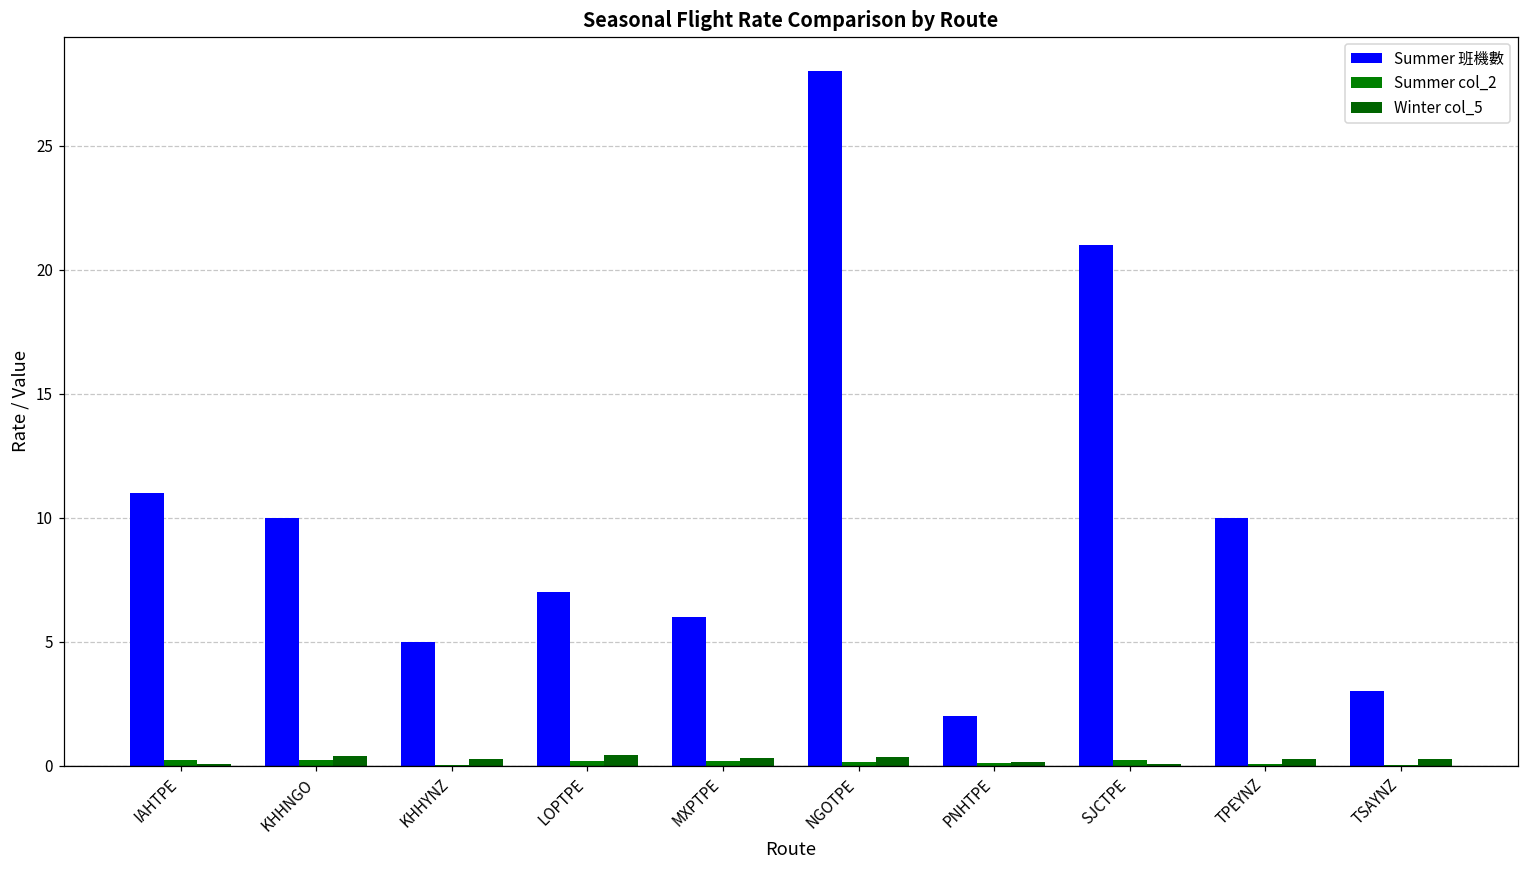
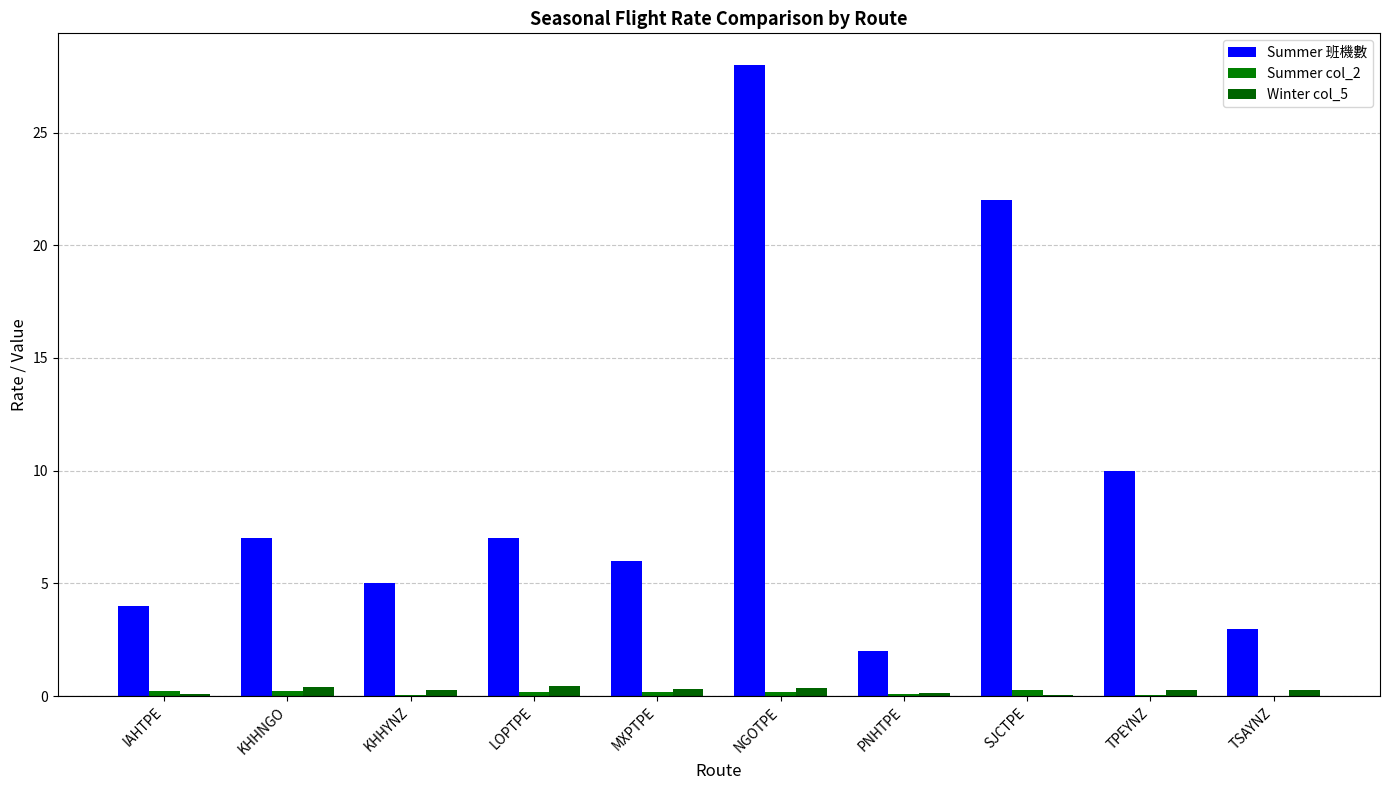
Summer 班機數, IAHTPE: 11 -> 4
Summer 班機數, KHHNGO: 10 -> 7
Summer 班機數, SJCTPE: 21 -> 22
